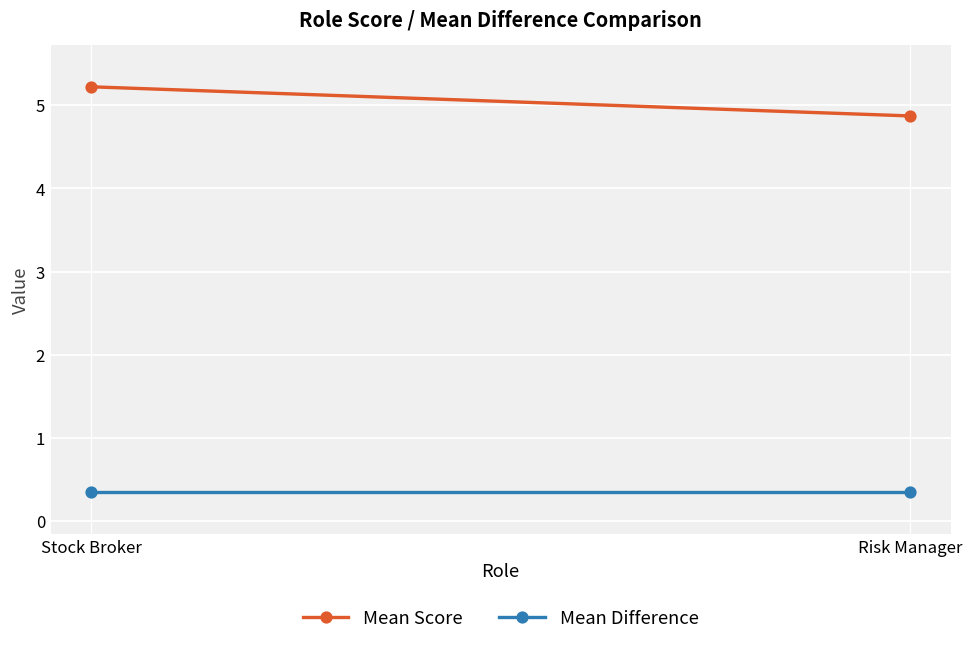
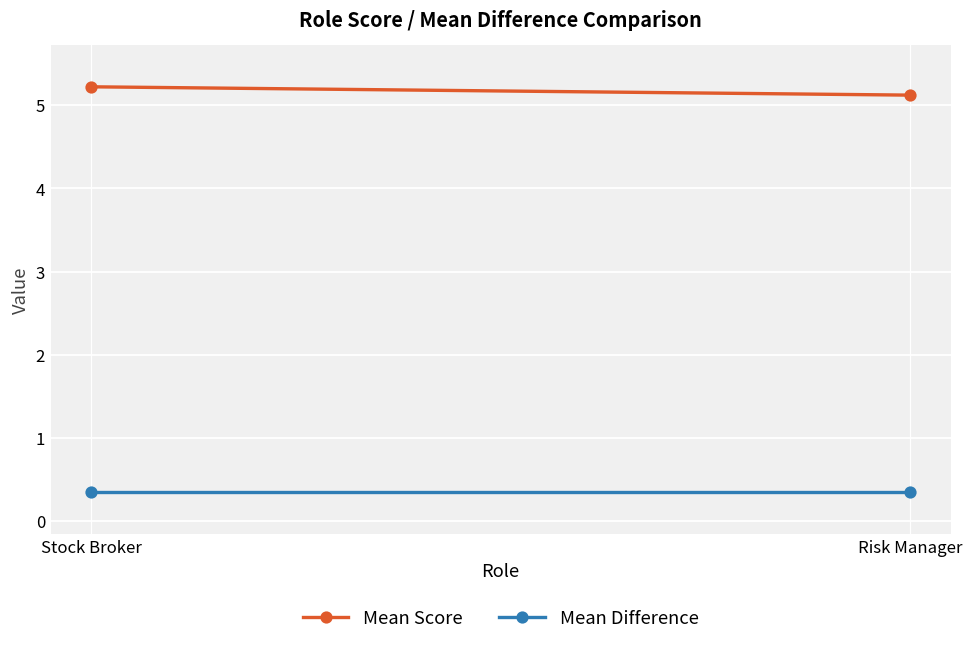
Mean Score, Risk Manager: 4.9 -> 5.1
